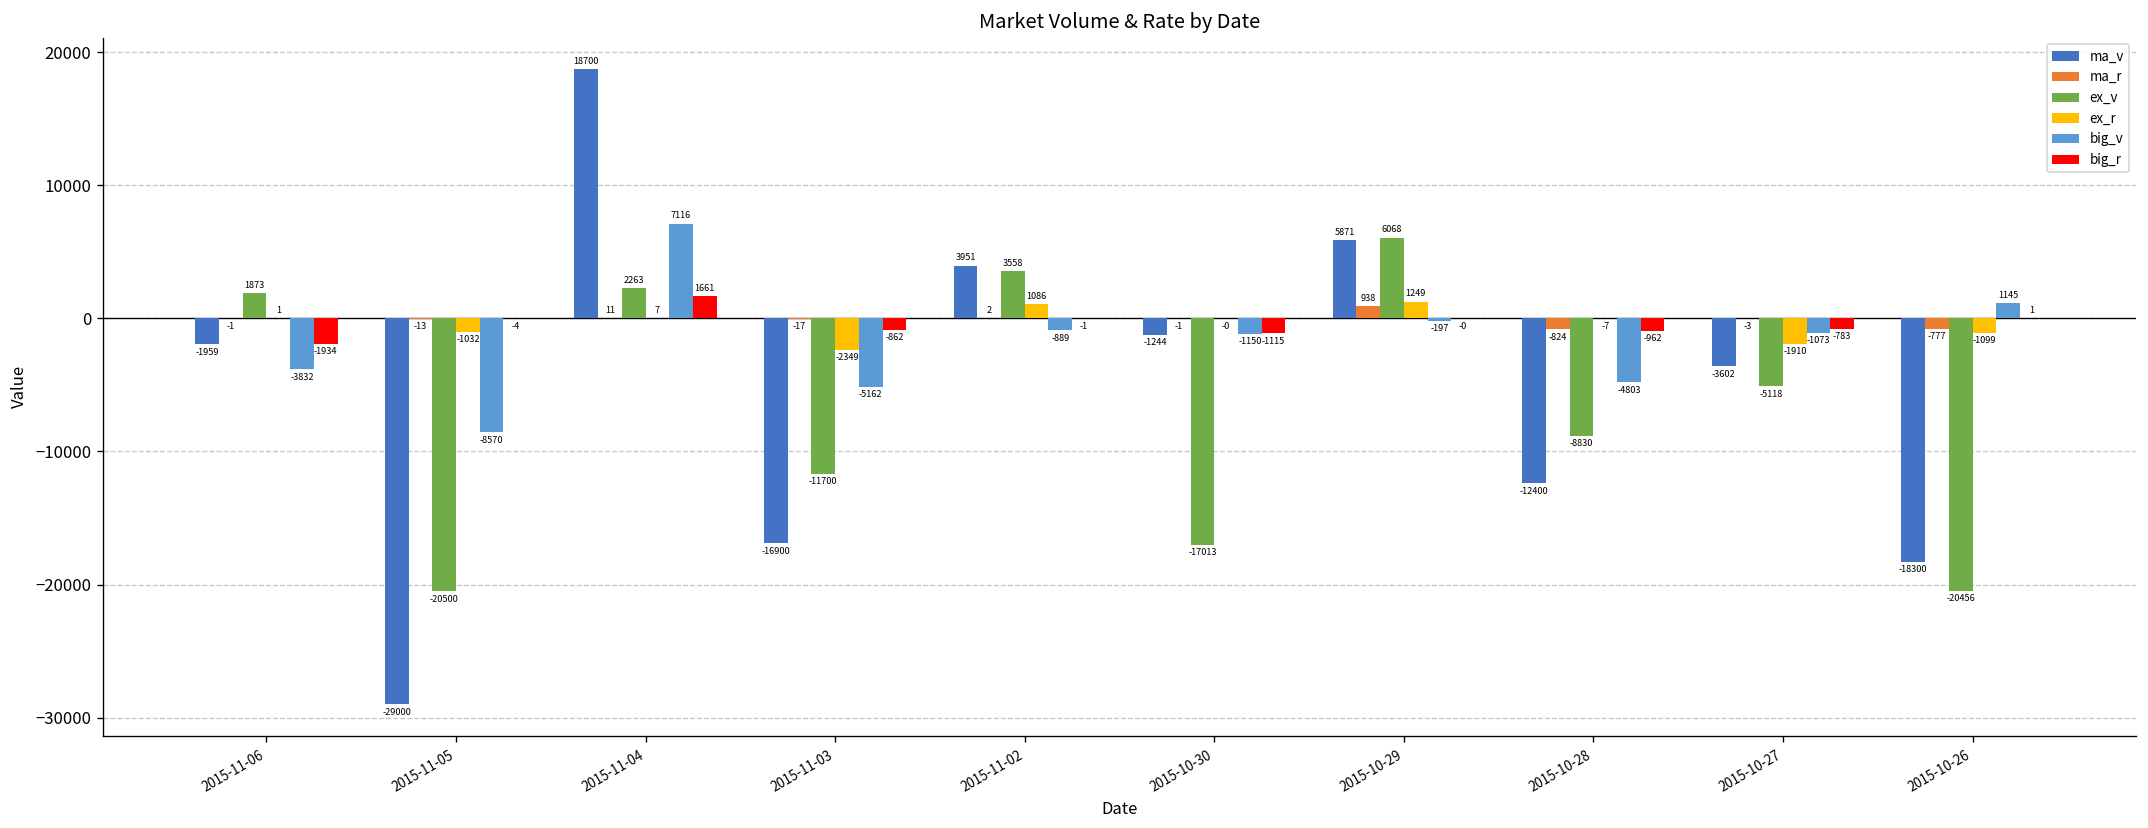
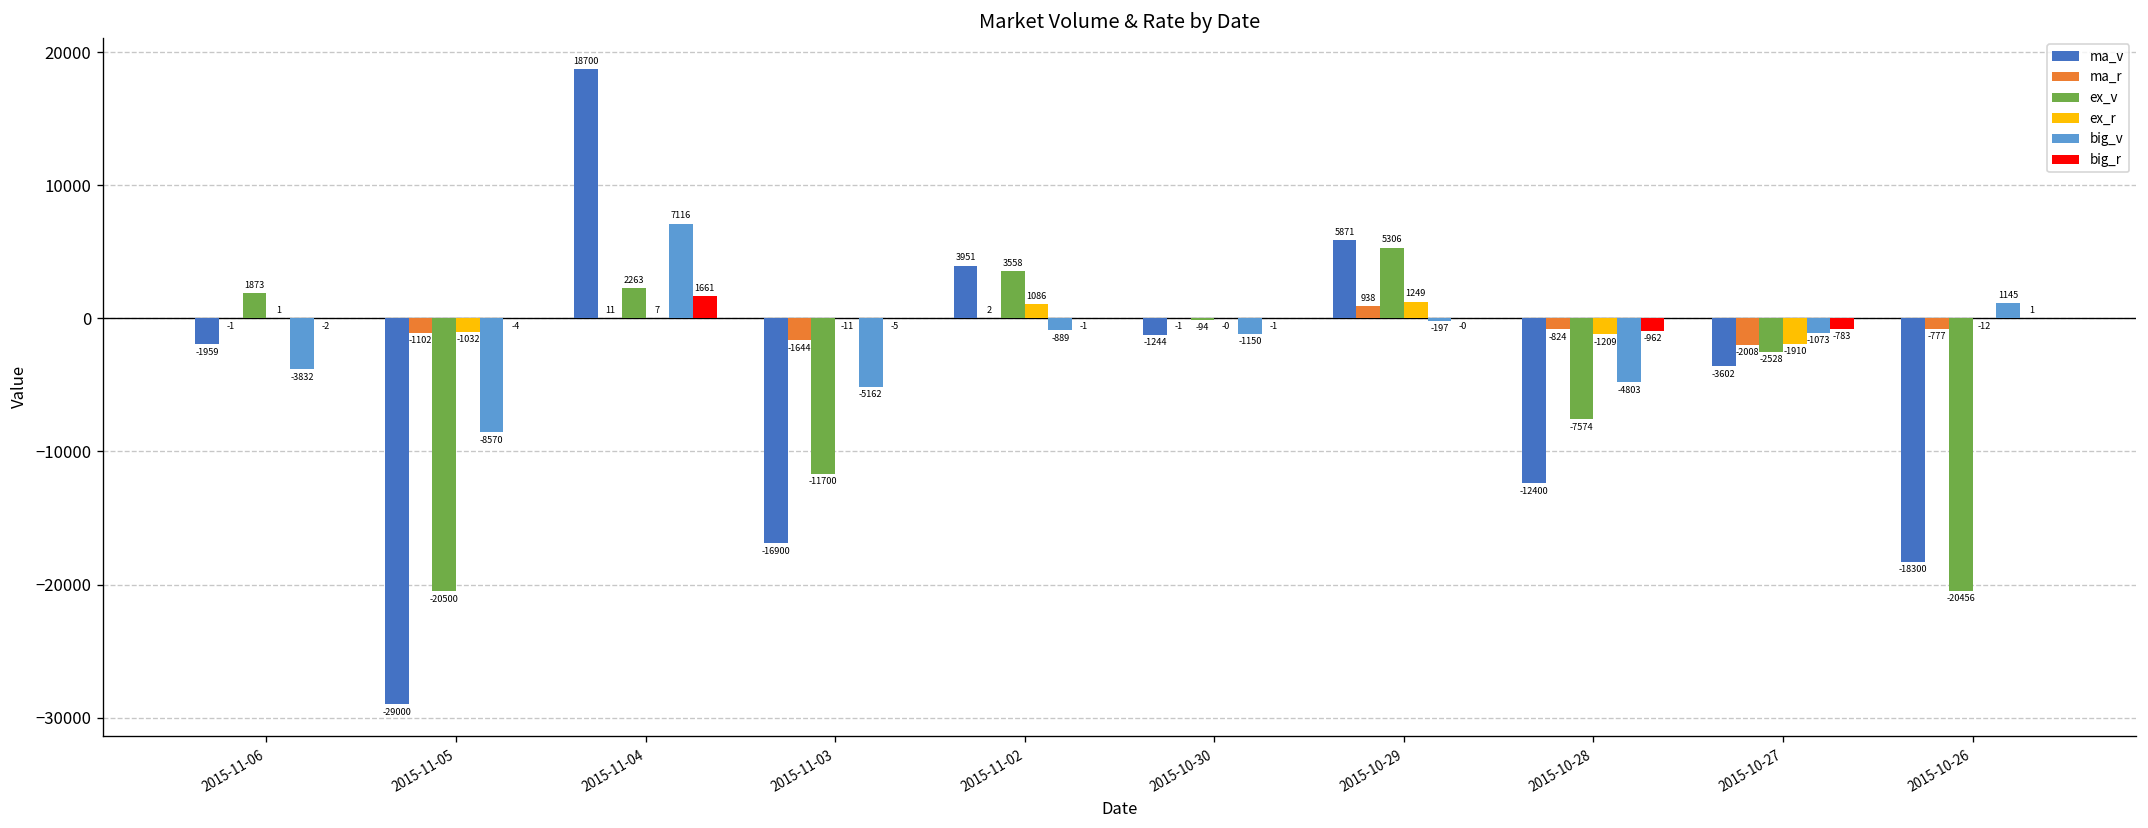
big_r, 2015-11-06: -1934 -> -2
ma_r, 2015-11-05: -13 -> -1102
ma_r, 2015-11-03: -17 -> -1644
ex_r, 2015-11-03: -2349 -> -11
big_r, 2015-11-03: -862 -> -5
ex_v, 2015-10-30: -17013 -> -94
big_r, 2015-10-30: -1115 -> -1
ex_v, 2015-10-29: 6068 -> 5306
ex_v, 2015-10-28: -8830 -> -7574
ex_r, 2015-10-28: -7 -> -1209
ma_r, 2015-10-27: -3 -> -2008
ex_v, 2015-10-27: -5118 -> -2528
ex_r, 2015-10-26: -1099 -> -12
